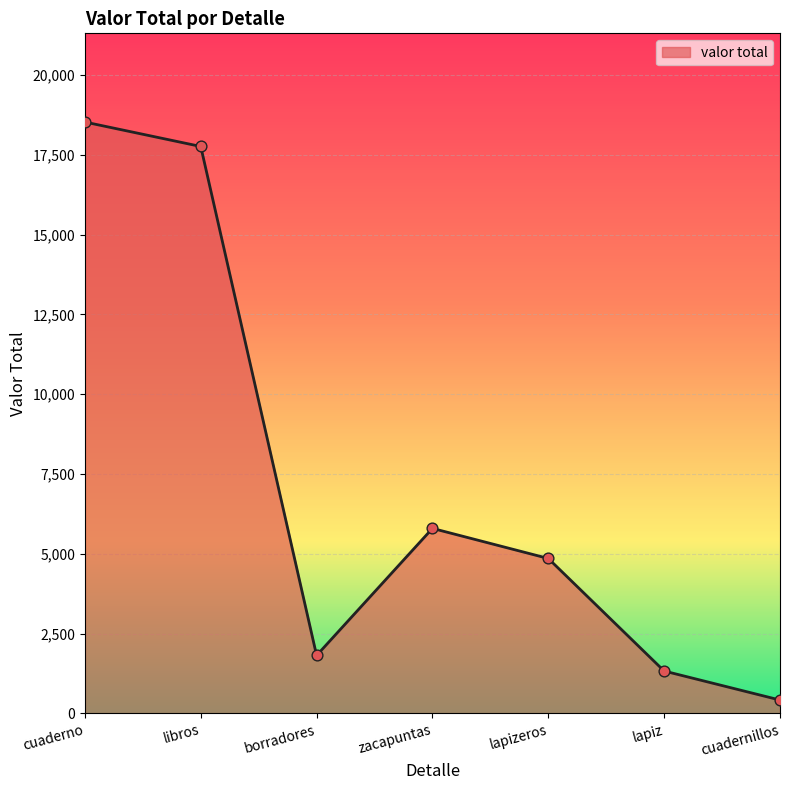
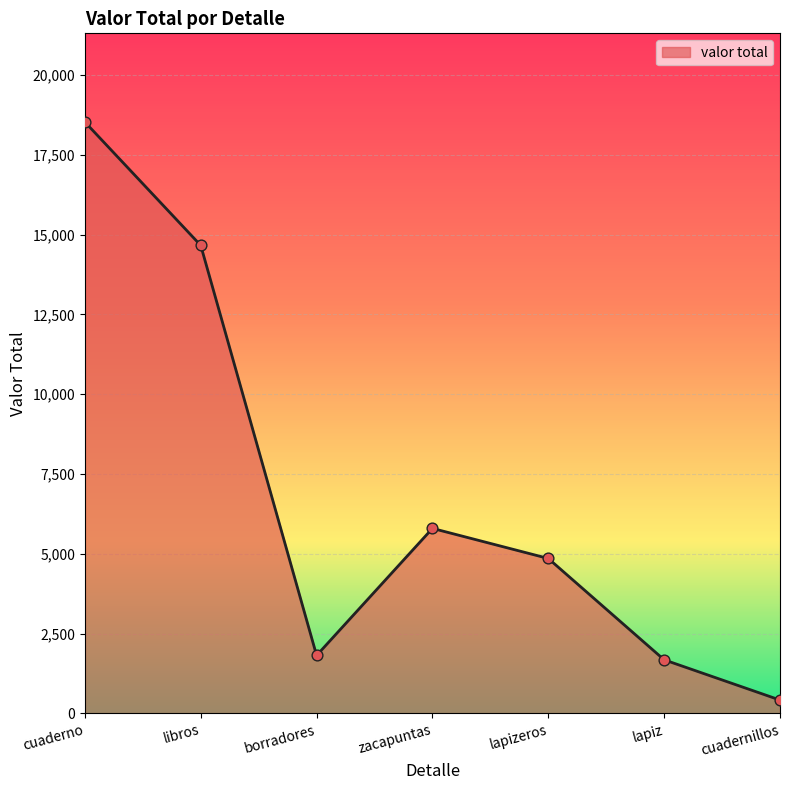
libros: 17,800 -> 14,700
lapiz: 1,300 -> 1,700
